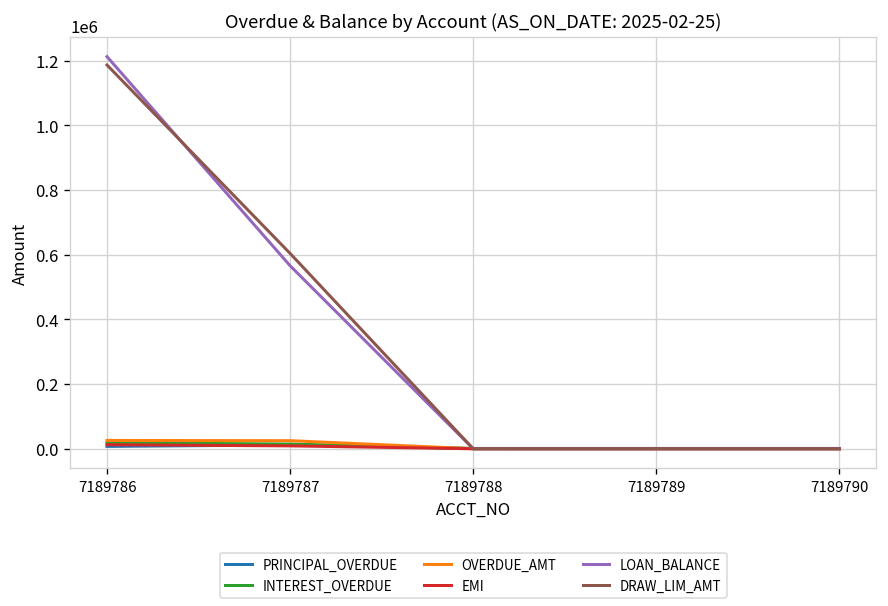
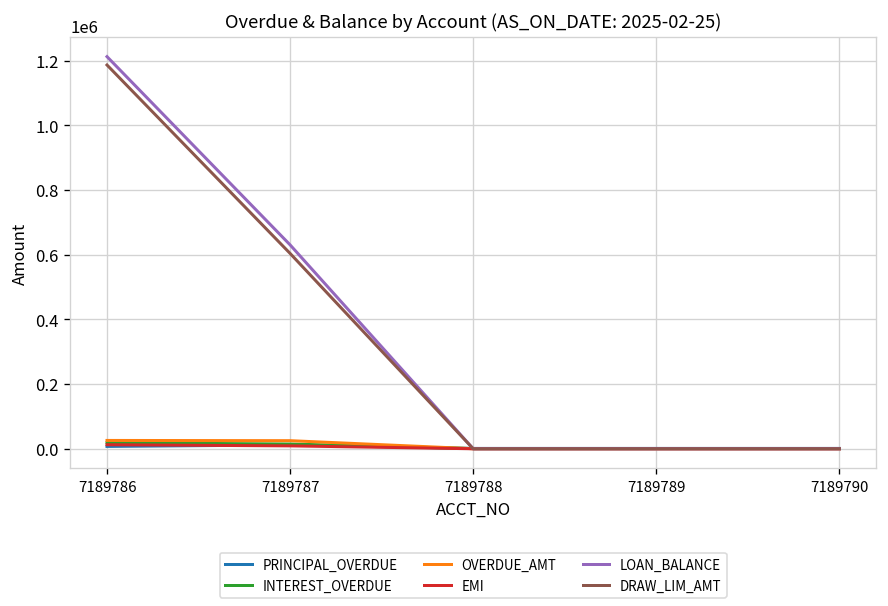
LOAN_BALANCE, 7189787: 570000 -> 630000
